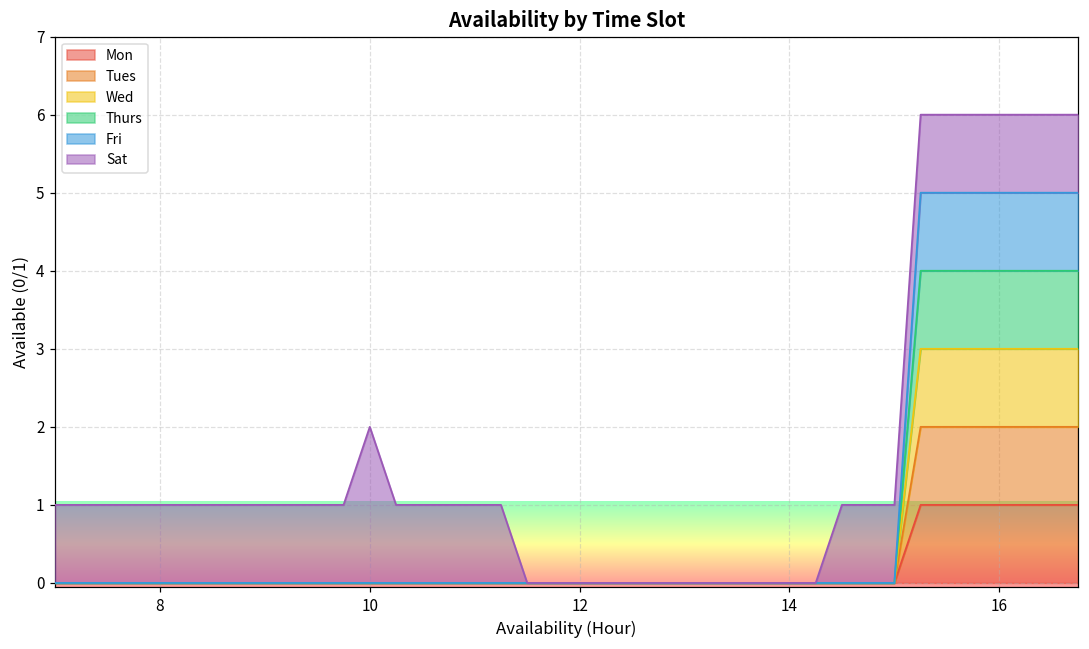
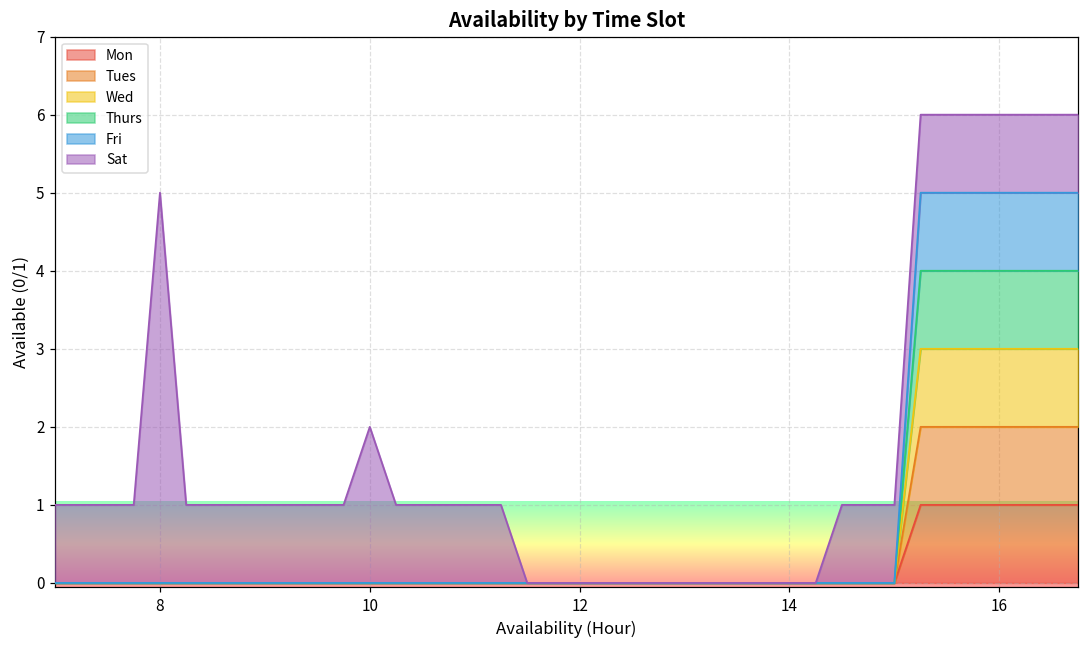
Sat, 8: 1 -> 5
